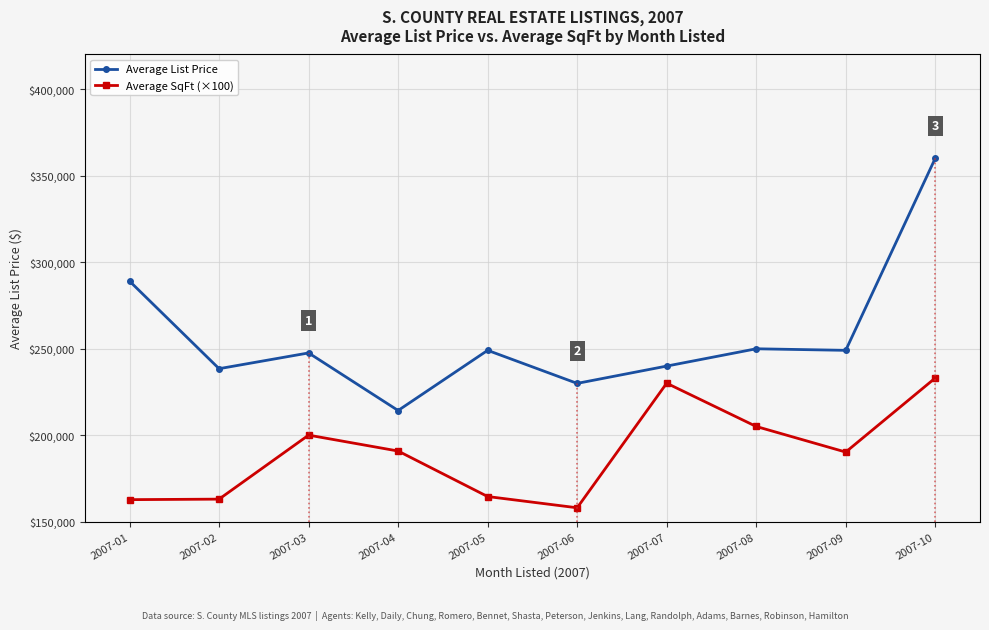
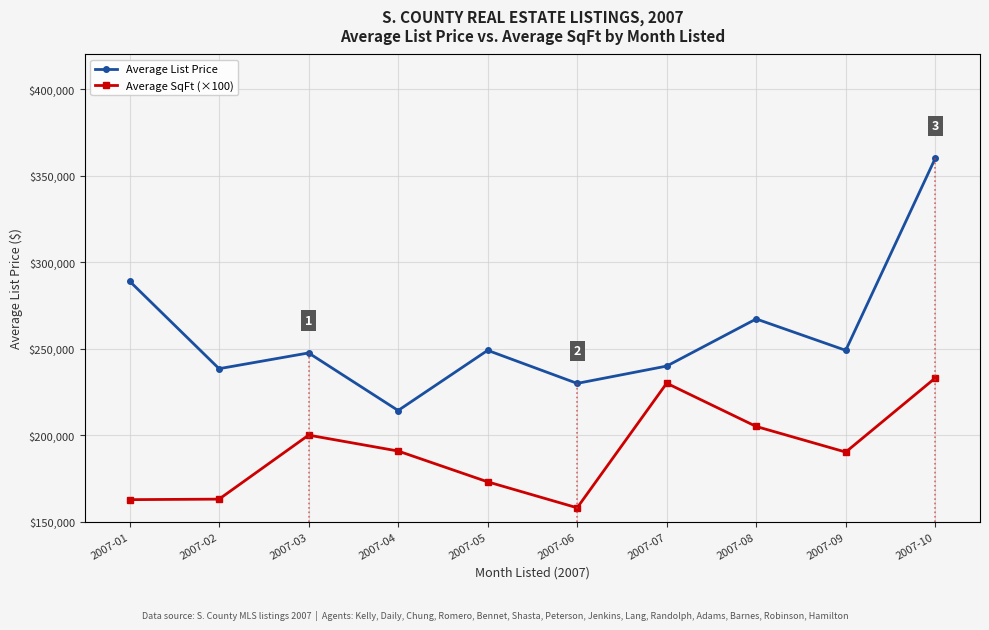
Average SqFt (×100), 2007-05: $165,000 -> $173,000
Average List Price, 2007-08: $250,000 -> $267,000
